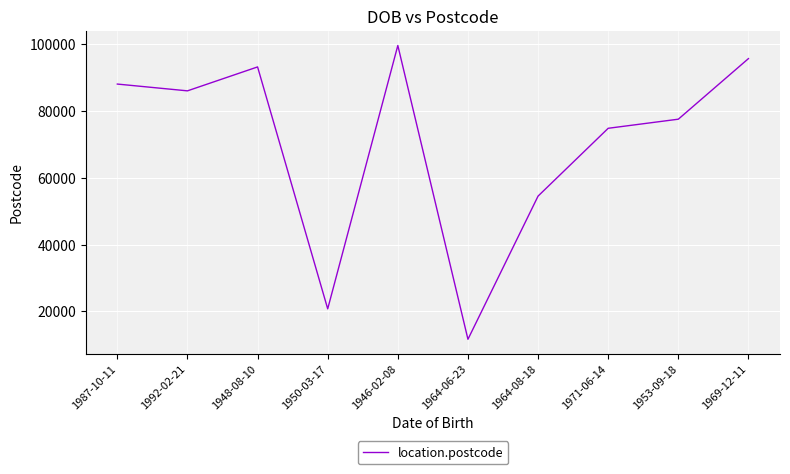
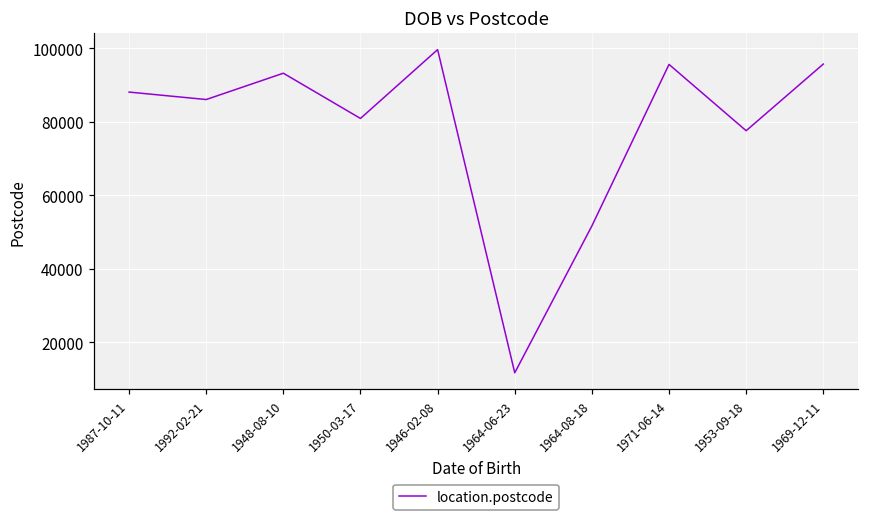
1950-03-17: 21000 -> 81000
1964-08-18: 55000 -> 52000
1971-06-14: 75000 -> 96000
